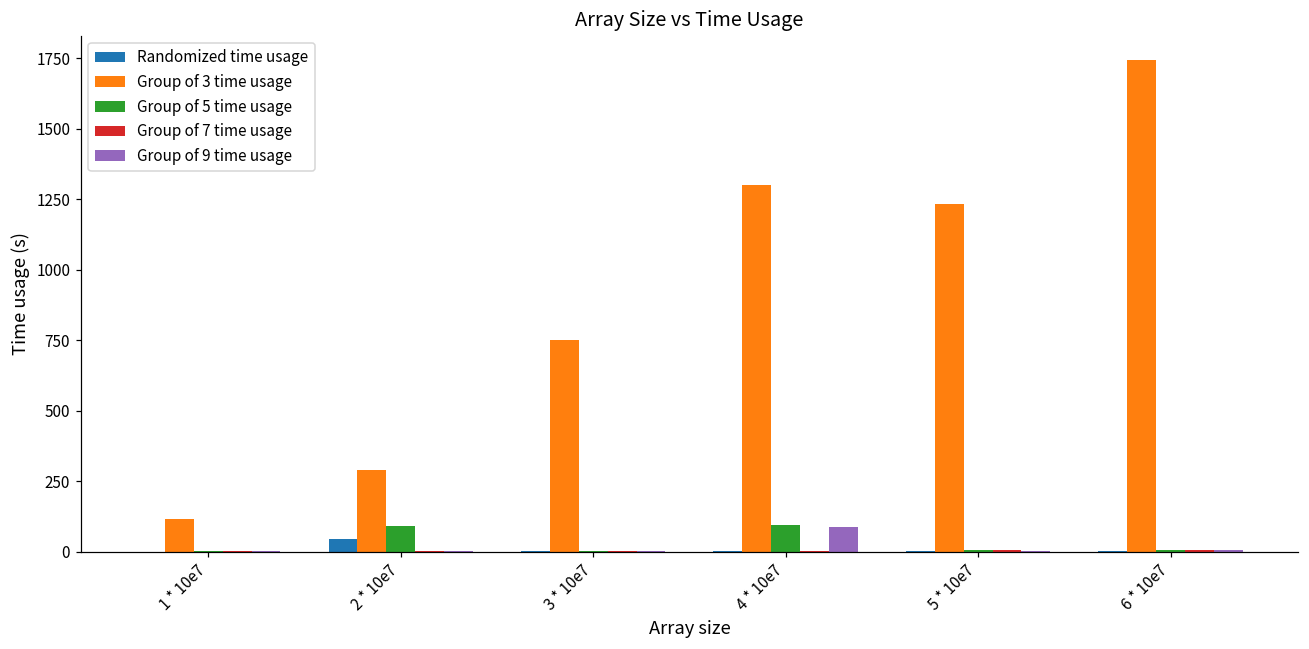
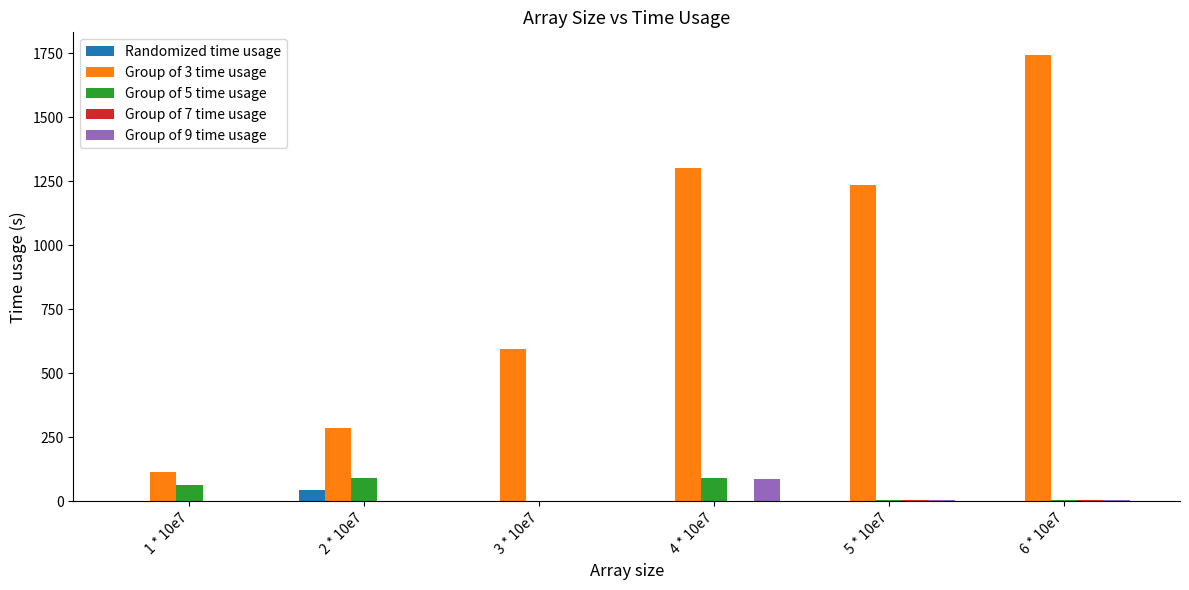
Group of 5 time usage, 1 * 10e7: 0 -> 60
Group of 3 time usage, 3 * 10e7: 750 -> 600
